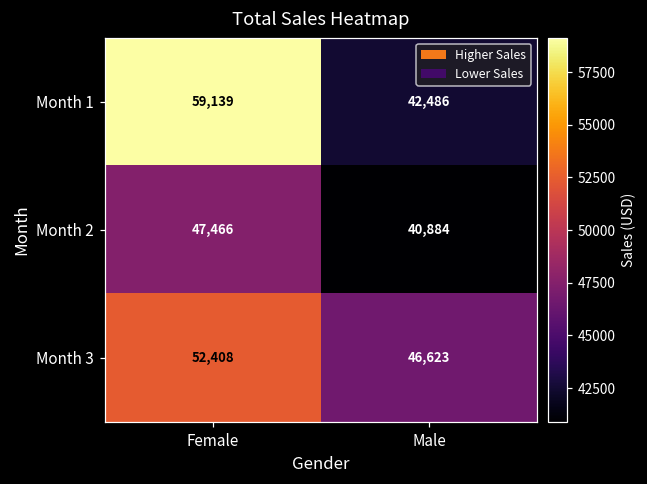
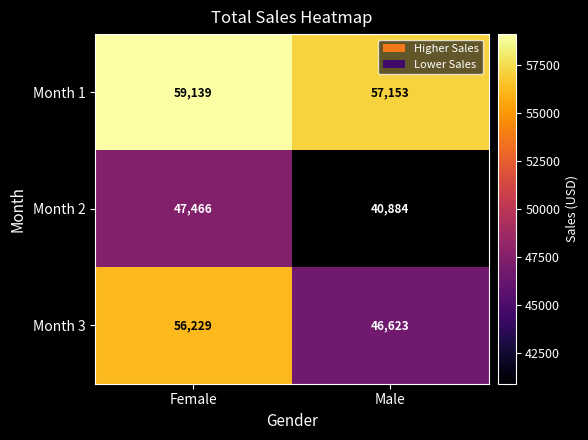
Month 1, Male: 42,486 -> 57,153
Month 3, Female: 52,408 -> 56,229
